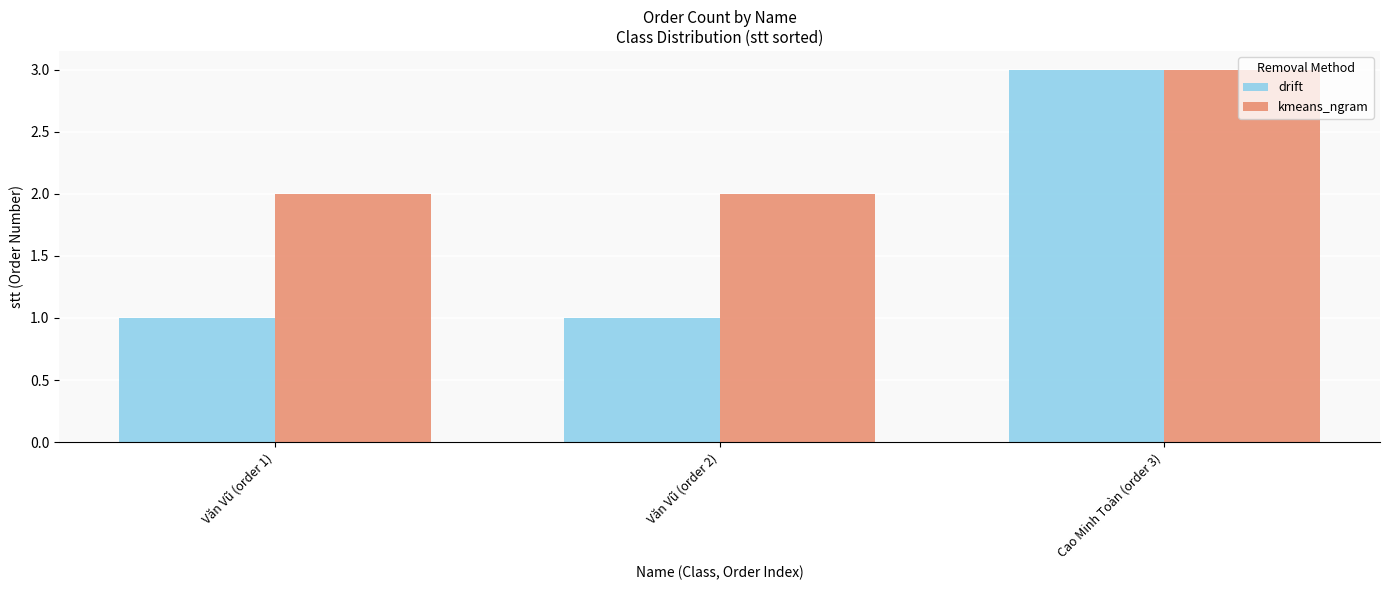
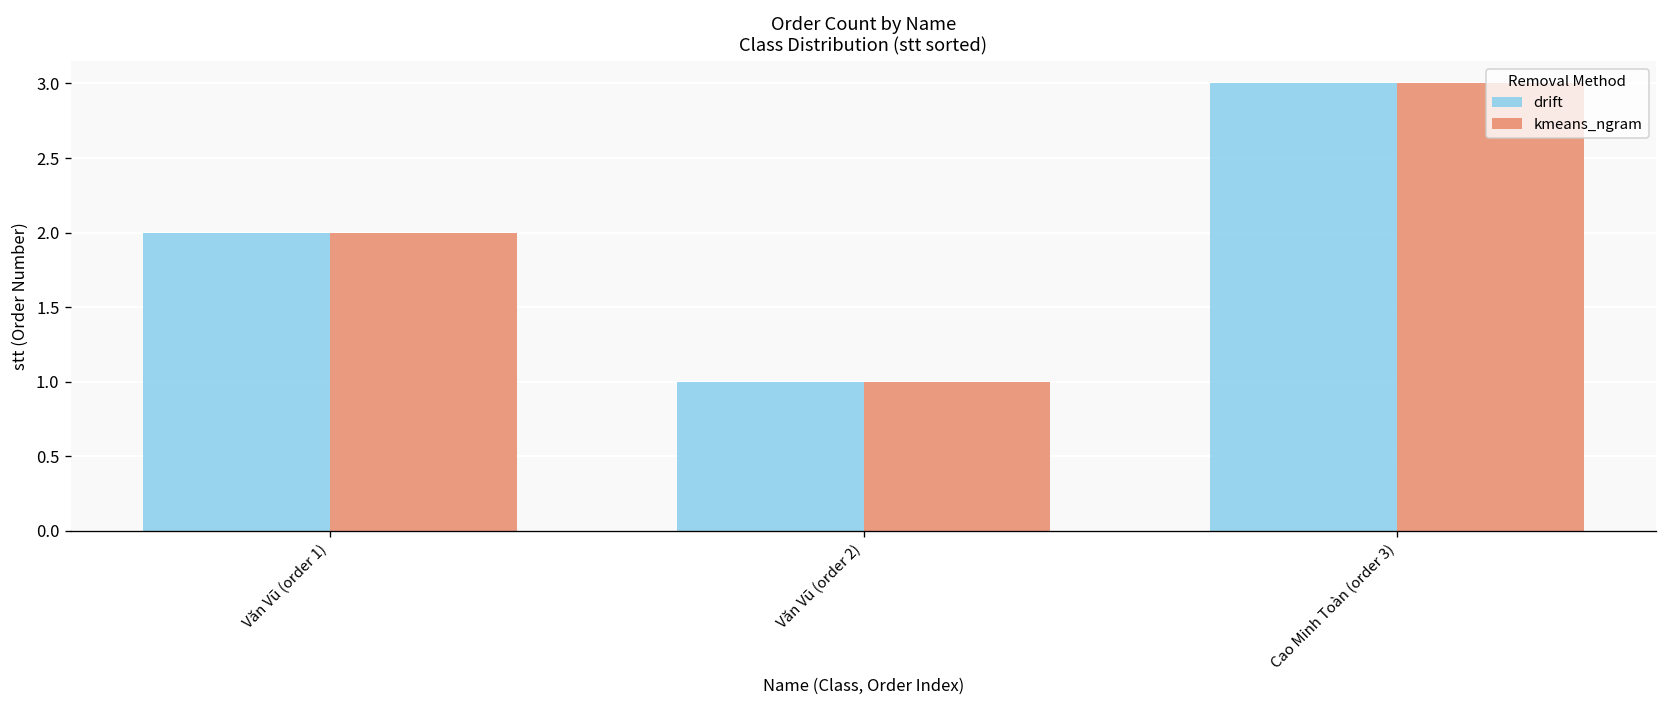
drift, Văn Vũ (order 1): 1 -> 2
kmeans_ngram, Văn Vũ (order 2): 2 -> 1
